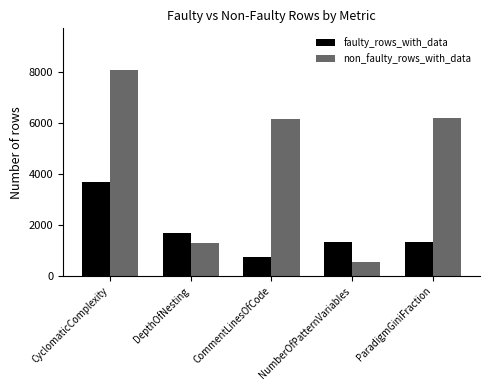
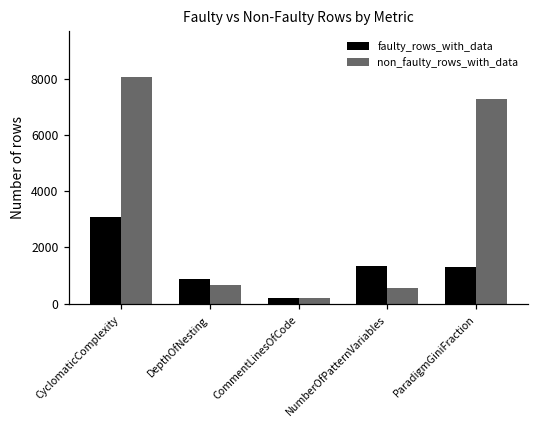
faulty_rows_with_data, CyclomaticComplexity: 3700 -> 3100
faulty_rows_with_data, DepthOfNesting: 1700 -> 900
non_faulty_rows_with_data, DepthOfNesting: 1300 -> 700
faulty_rows_with_data, CommentLinesOfCode: 700 -> 200
non_faulty_rows_with_data, CommentLinesOfCode: 6100 -> 200
non_faulty_rows_with_data, ParadigmGiniFraction: 6200 -> 7300
